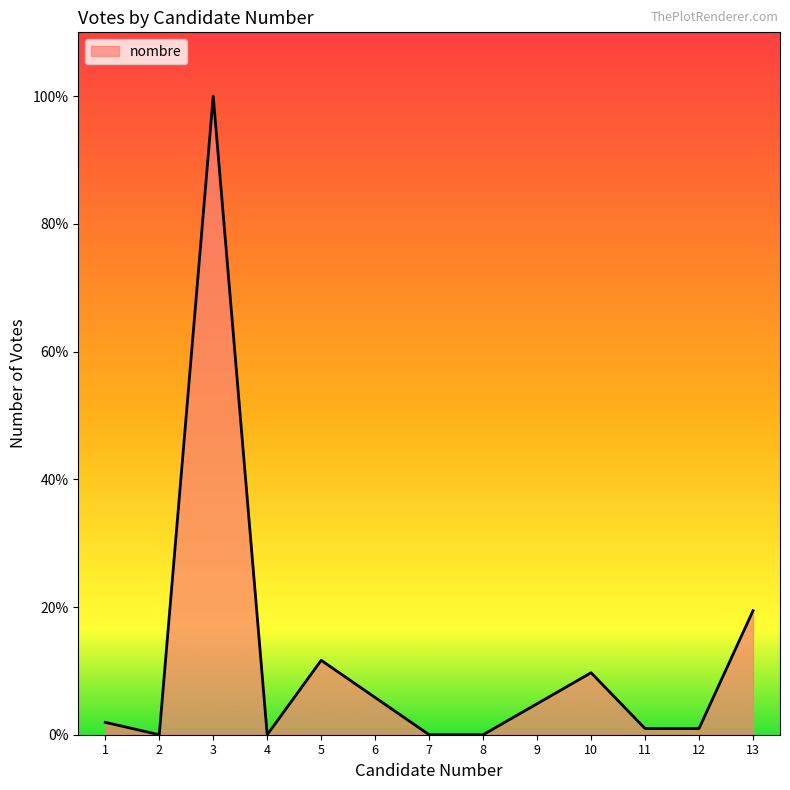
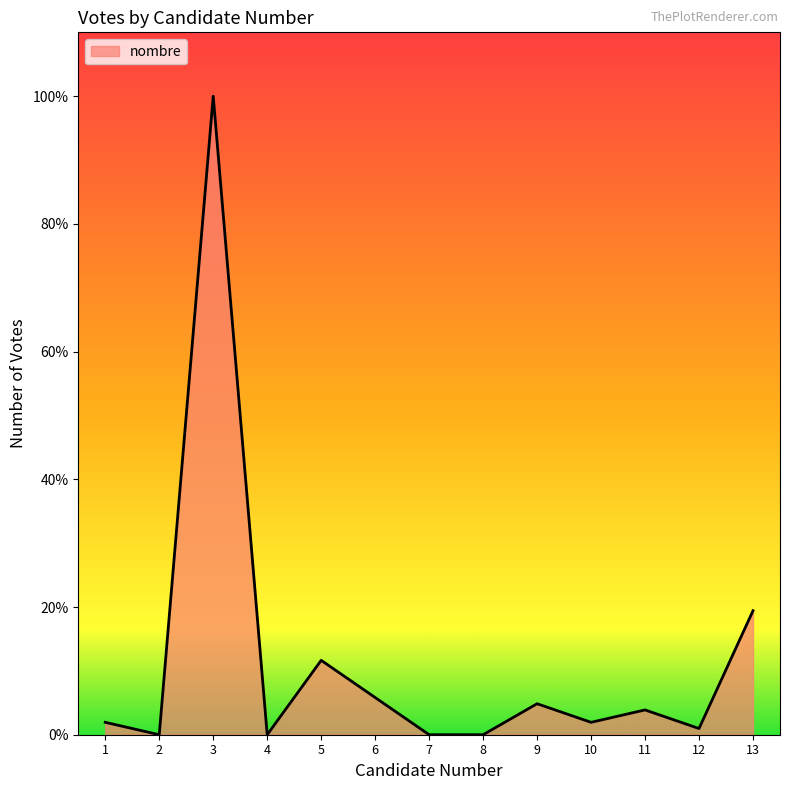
10: 10% -> 2%
11: 1% -> 4%
